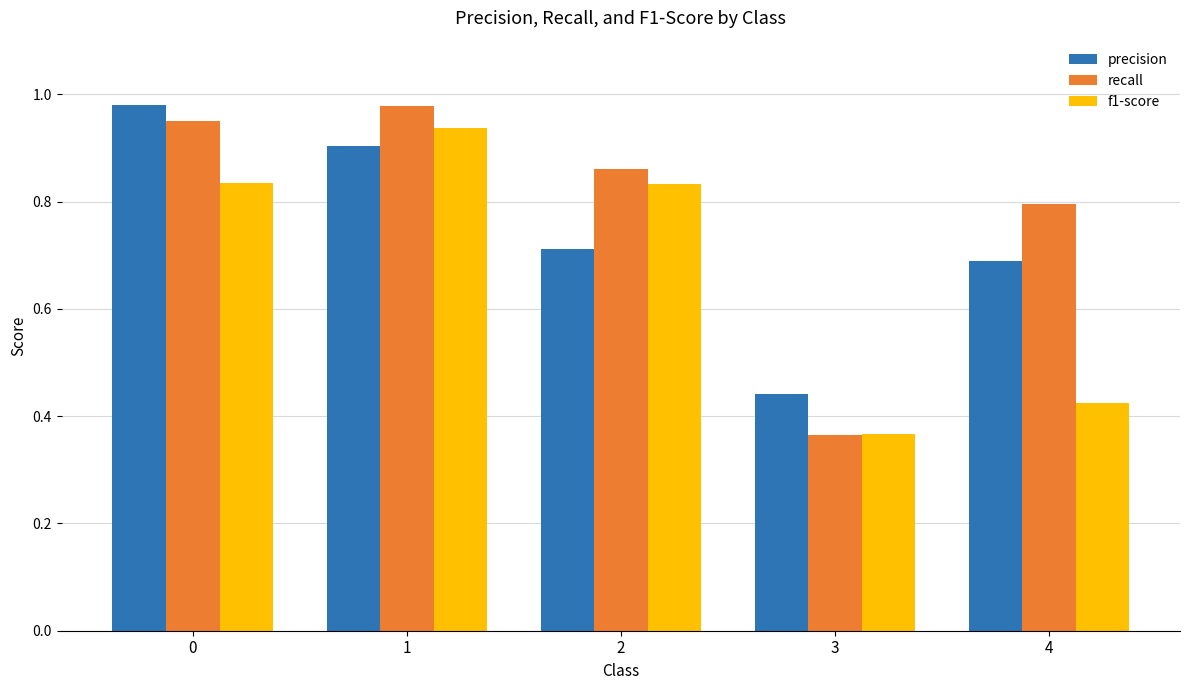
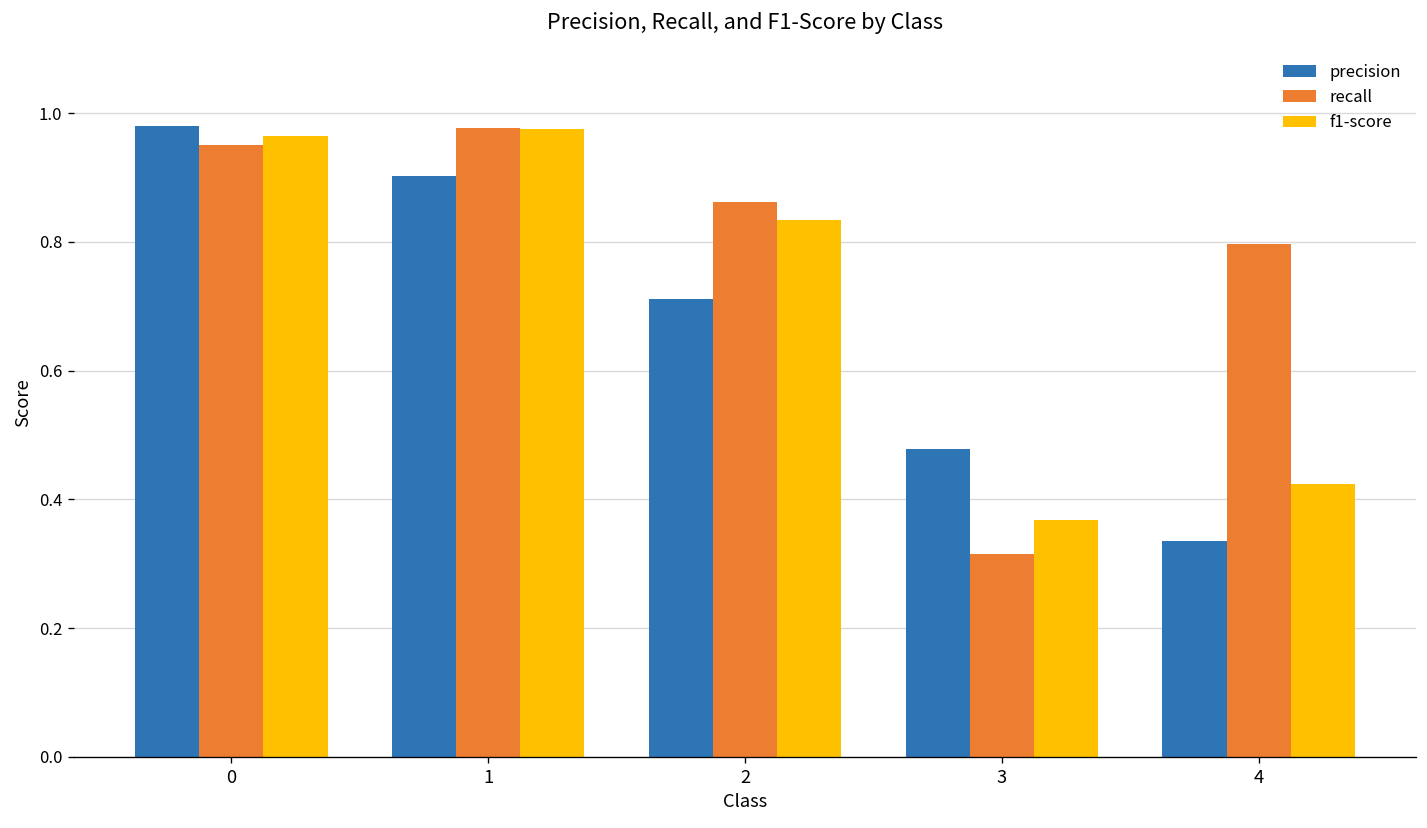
f1-score, 0: 0.83 -> 0.96
f1-score, 1: 0.94 -> 0.97
precision, 3: 0.44 -> 0.48
recall, 3: 0.36 -> 0.31
precision, 4: 0.69 -> 0.34
